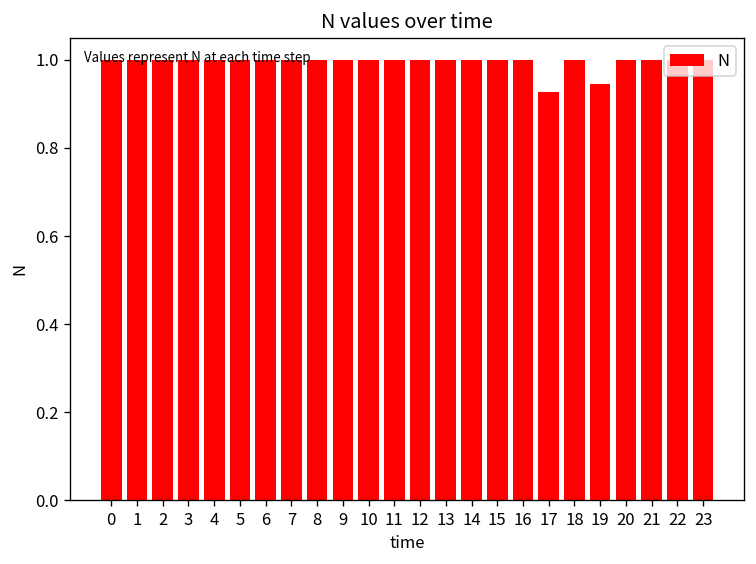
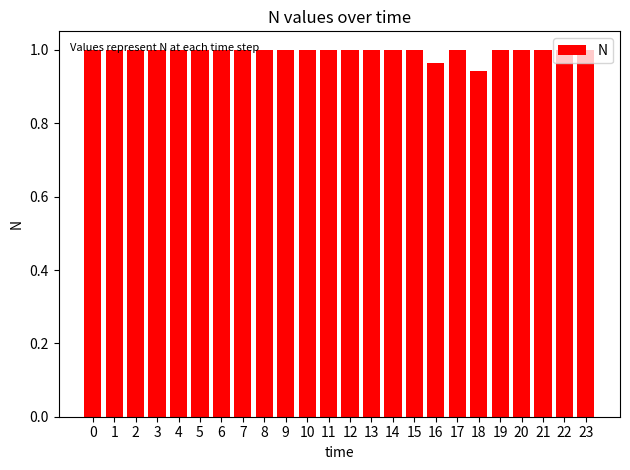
16: 1.00 -> 0.97
17: 0.93 -> 1.00
18: 1.00 -> 0.94
19: 0.95 -> 1.00
